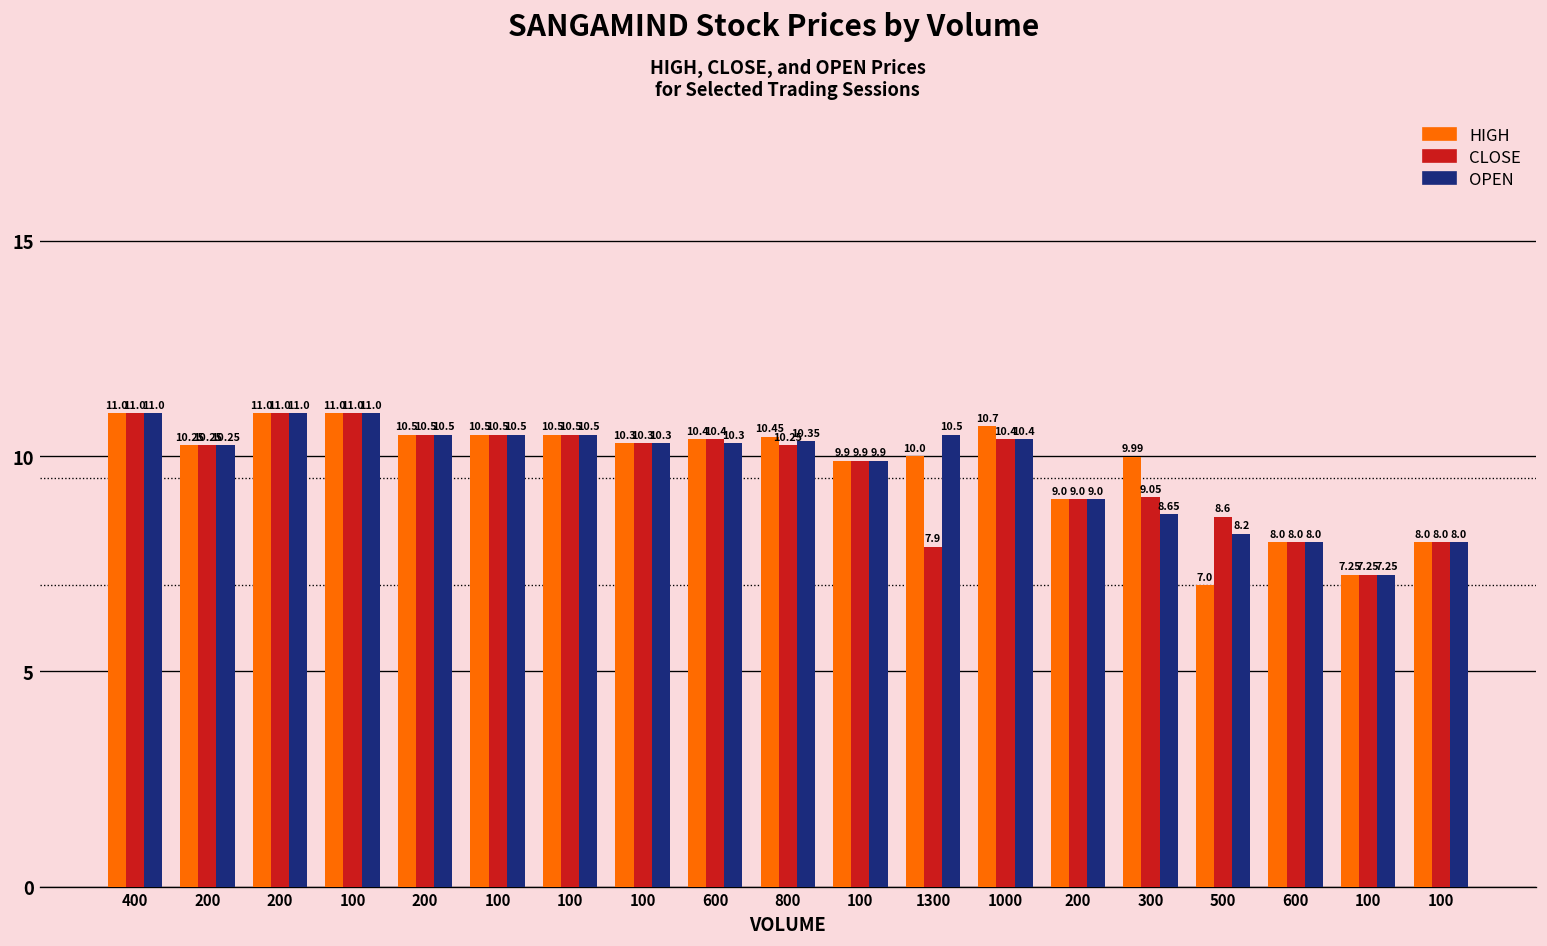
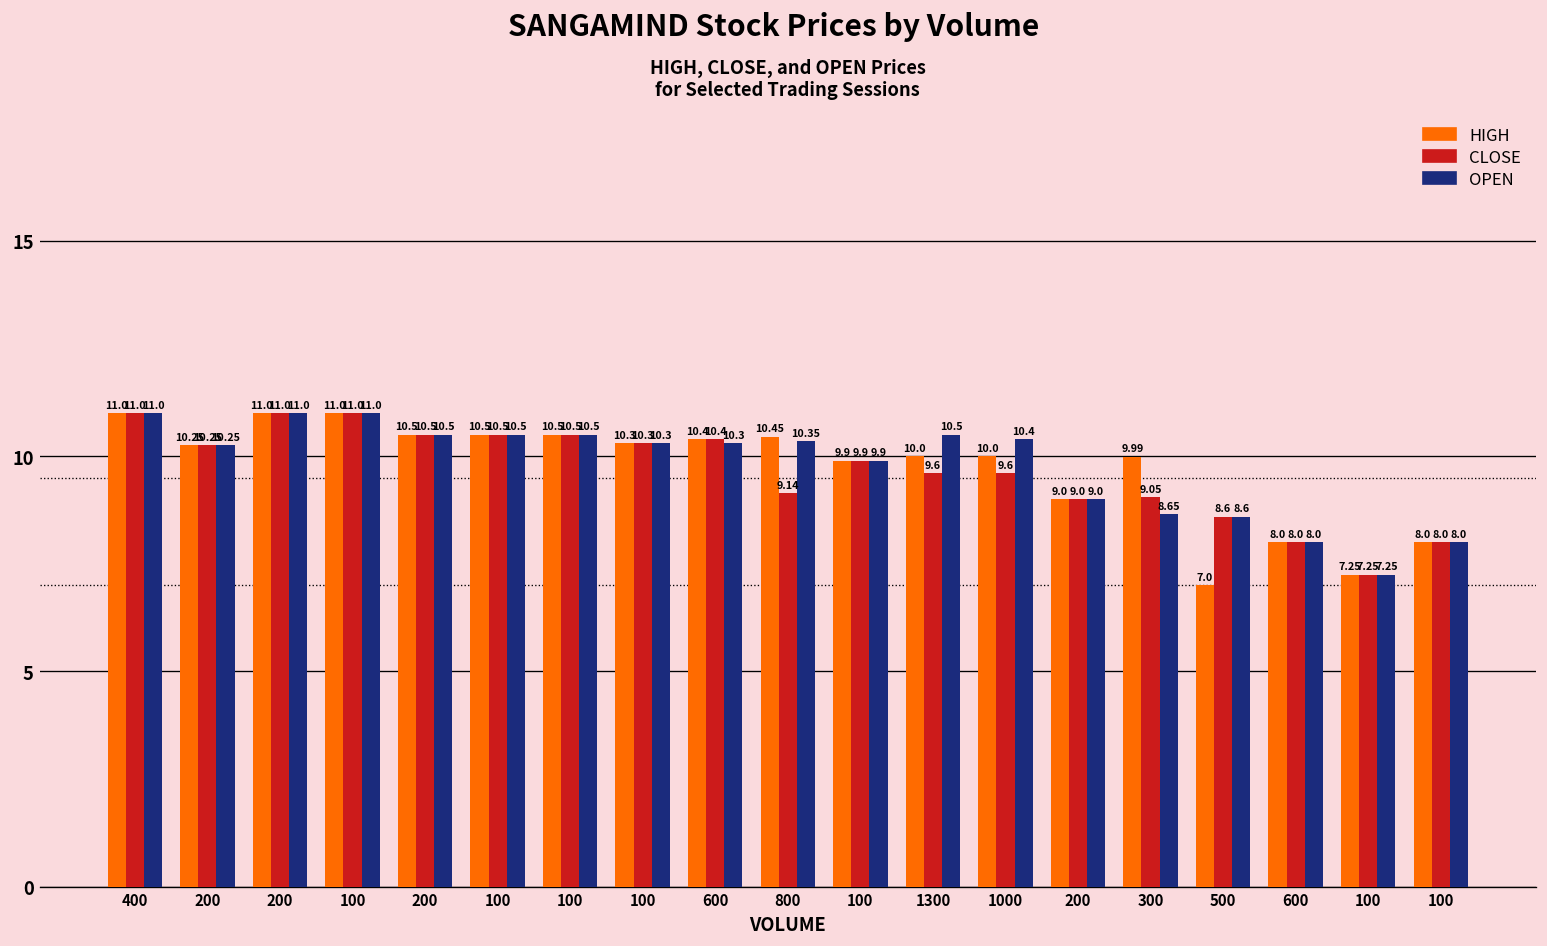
CLOSE, 800: 10.25 -> 9.14
CLOSE, 1300: 7.9 -> 9.6
HIGH, 1000: 10.7 -> 10.0
CLOSE, 1000: 10.4 -> 9.6
OPEN, 500: 8.2 -> 8.6
